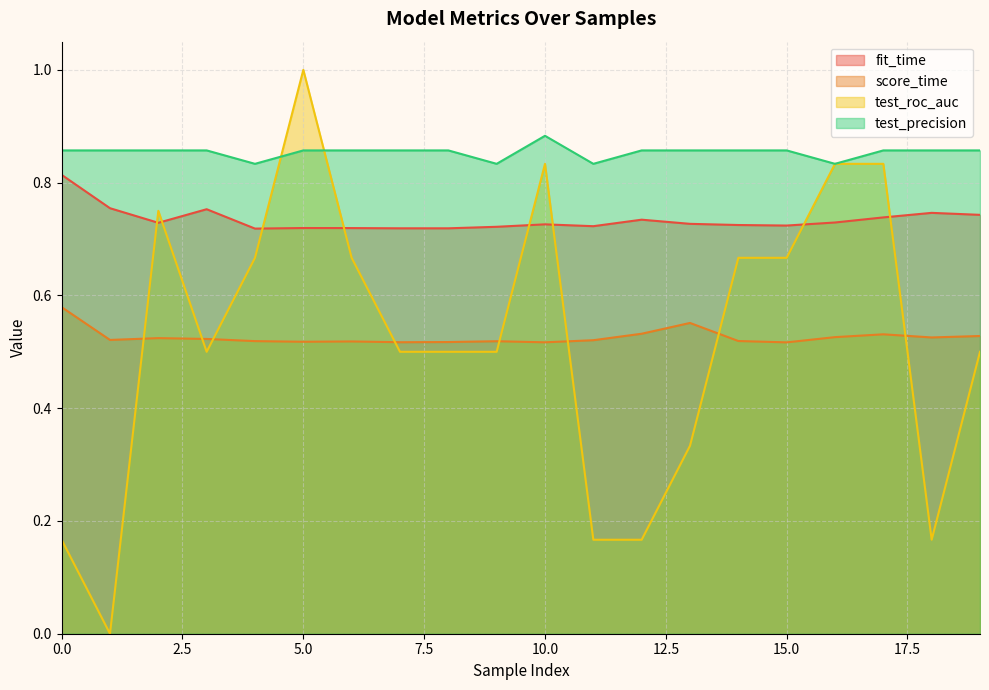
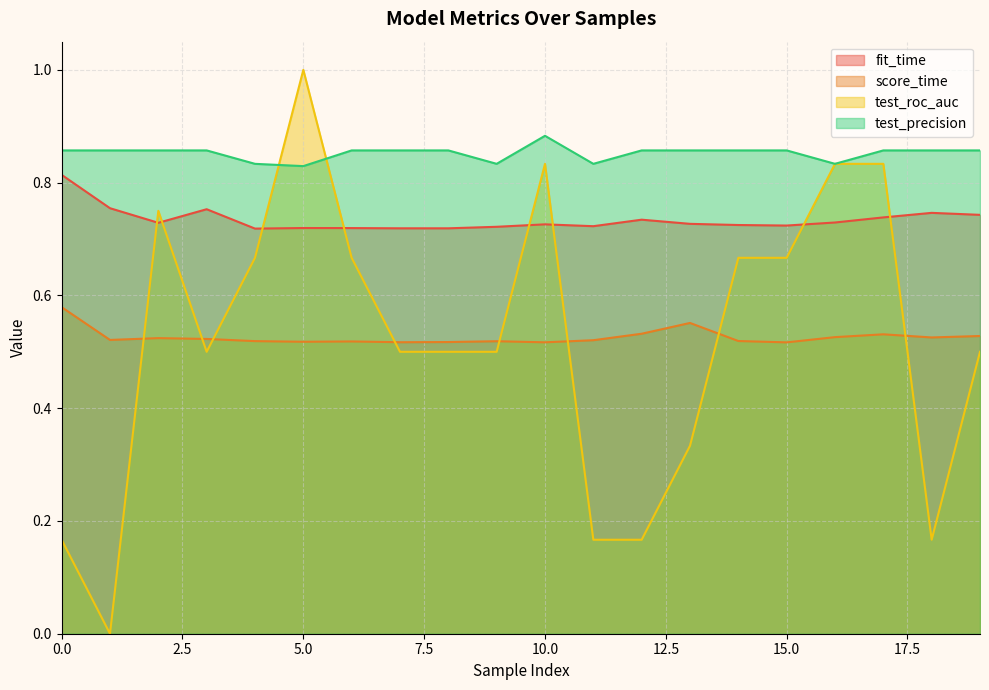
test_precision, 5.0: 0.86 -> 0.83
